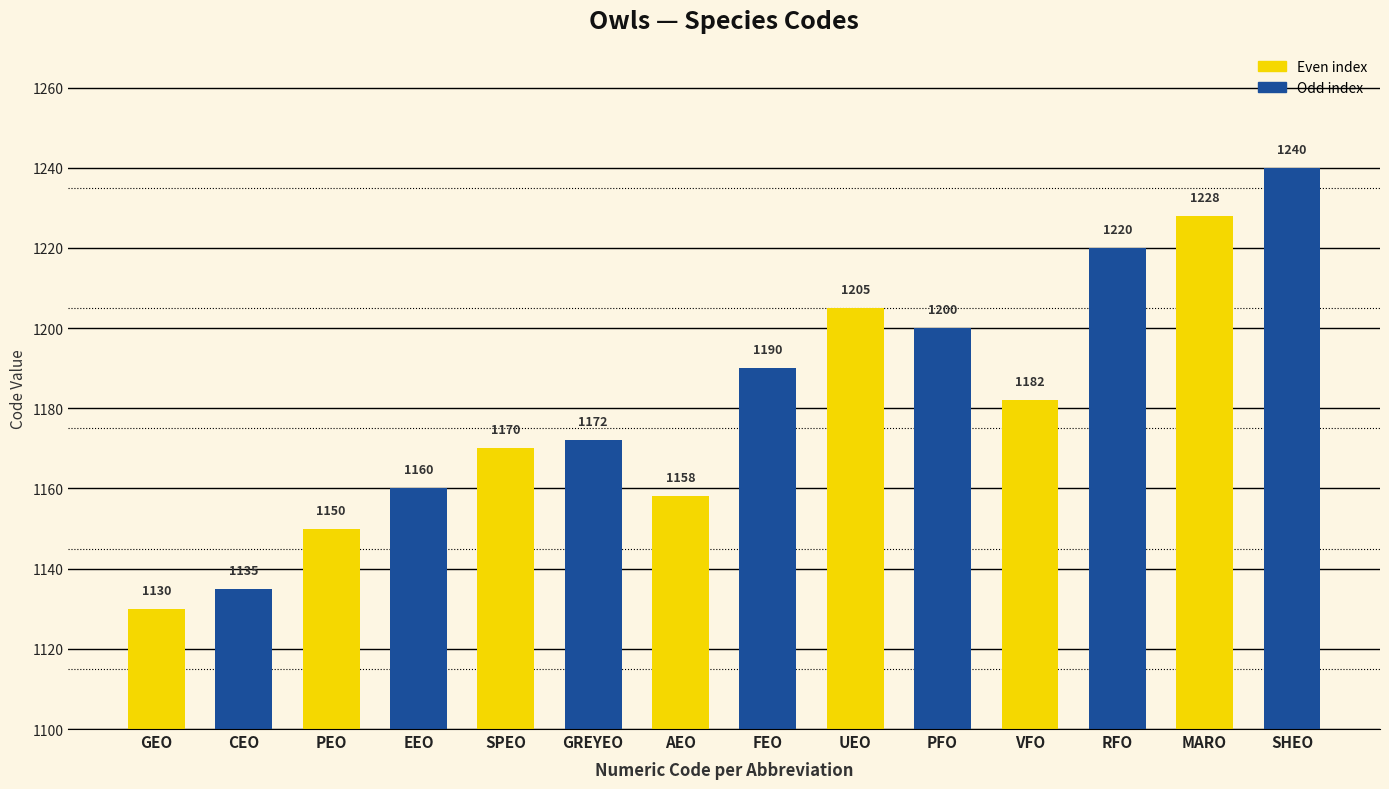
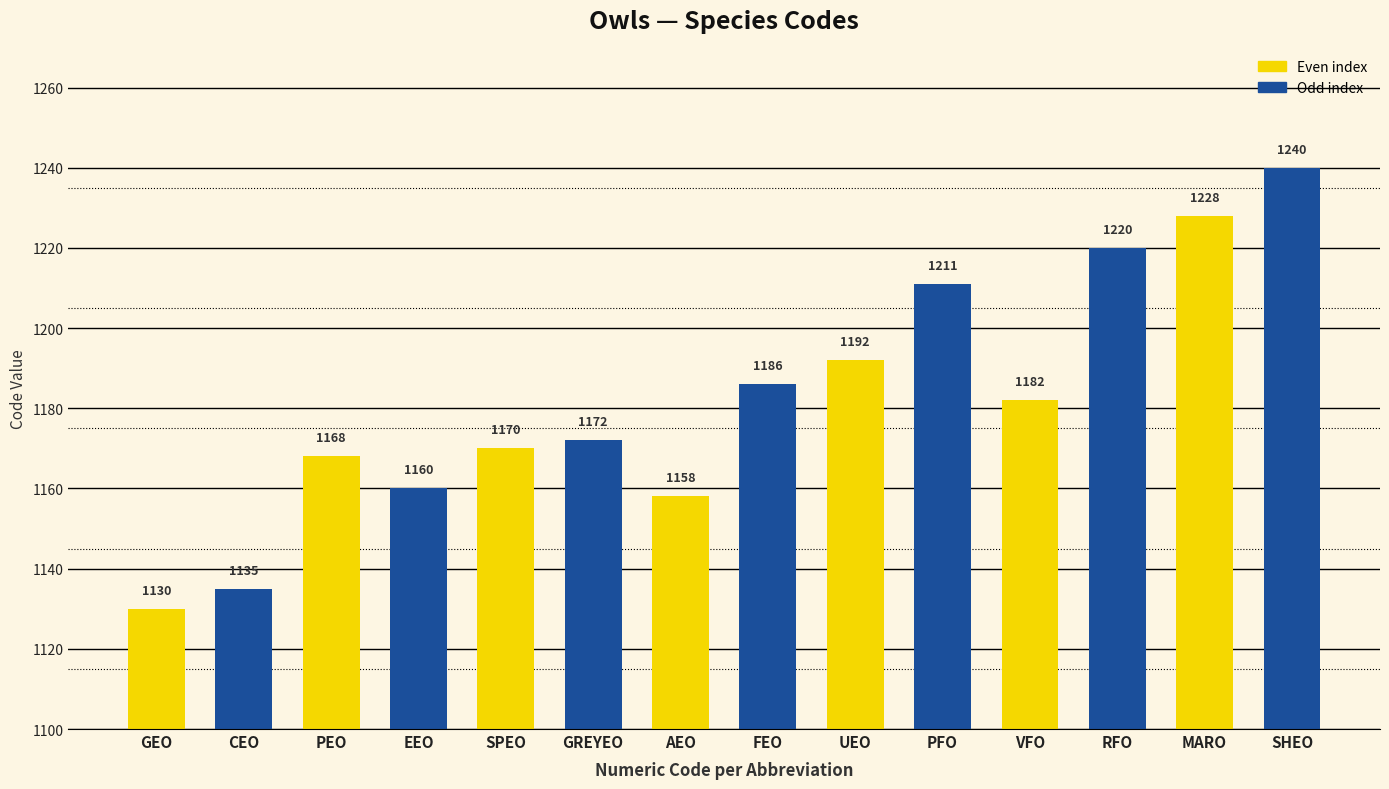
PEO: 1150 -> 1168
FEO: 1190 -> 1186
UEO: 1205 -> 1192
PFO: 1200 -> 1211
